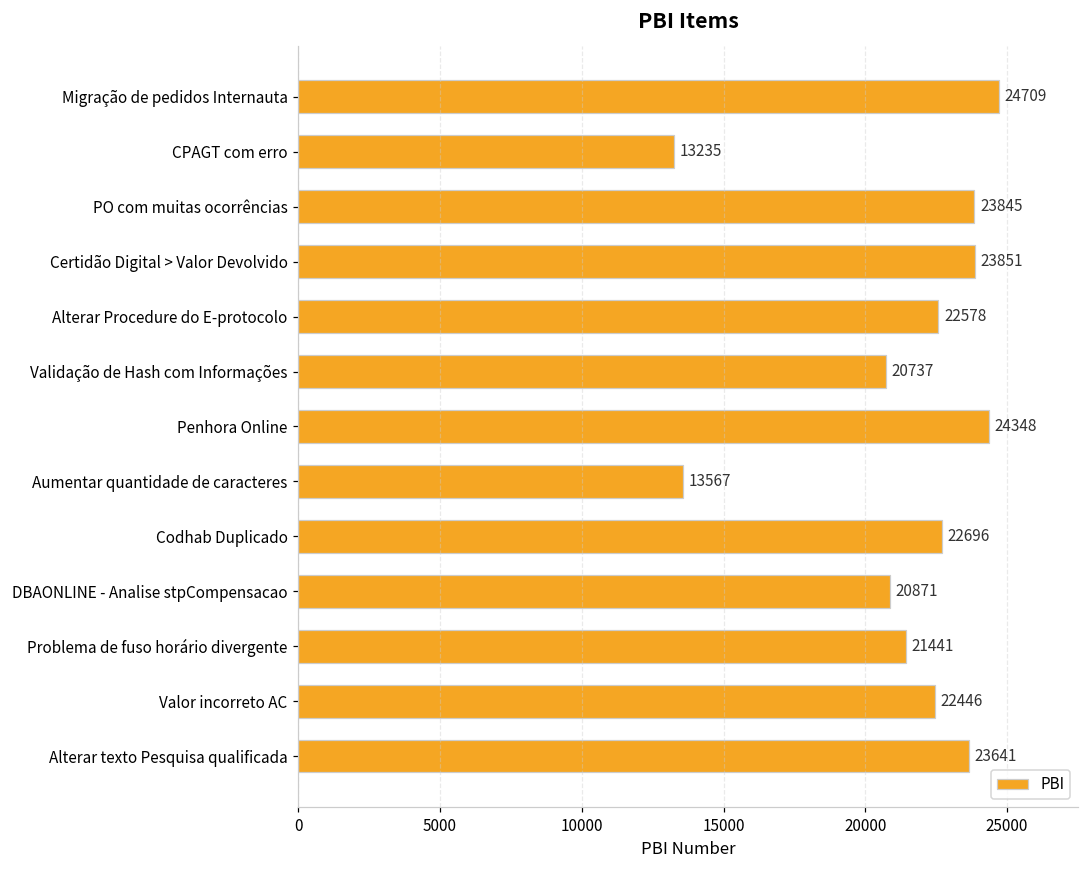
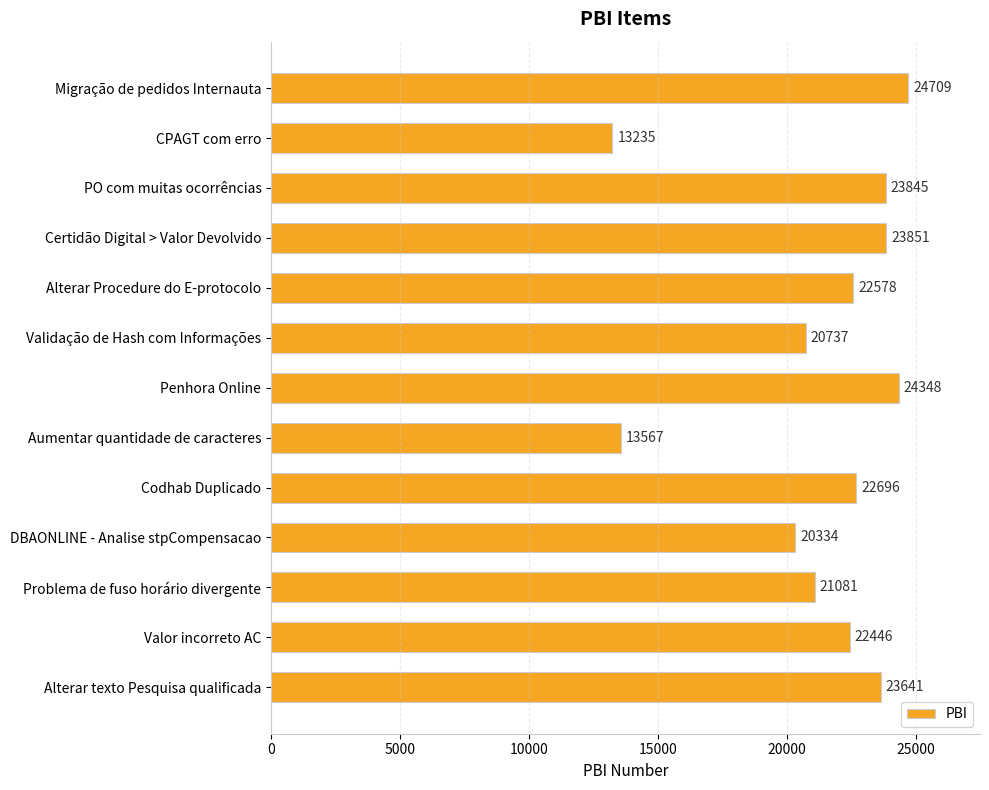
DBAONLINE - Analise stpCompensacao: 20871 -> 20334
Problema de fuso horário divergente: 21441 -> 21081
